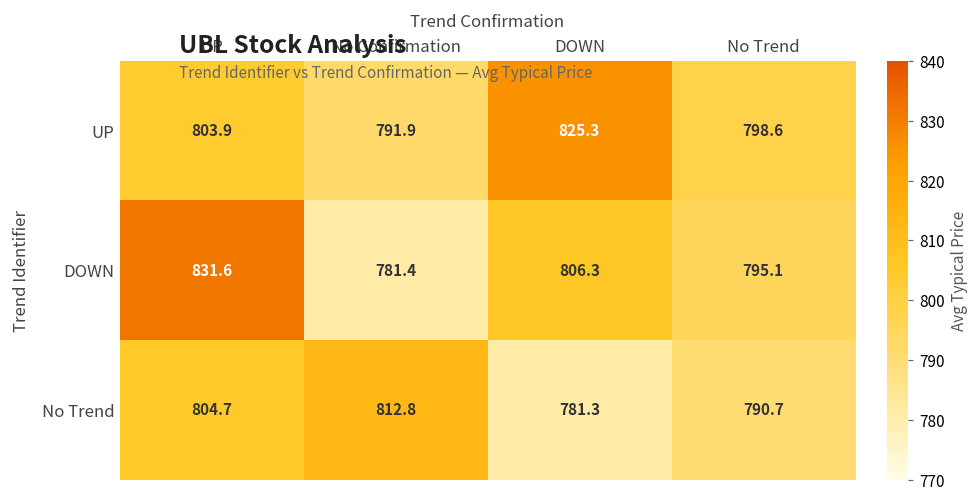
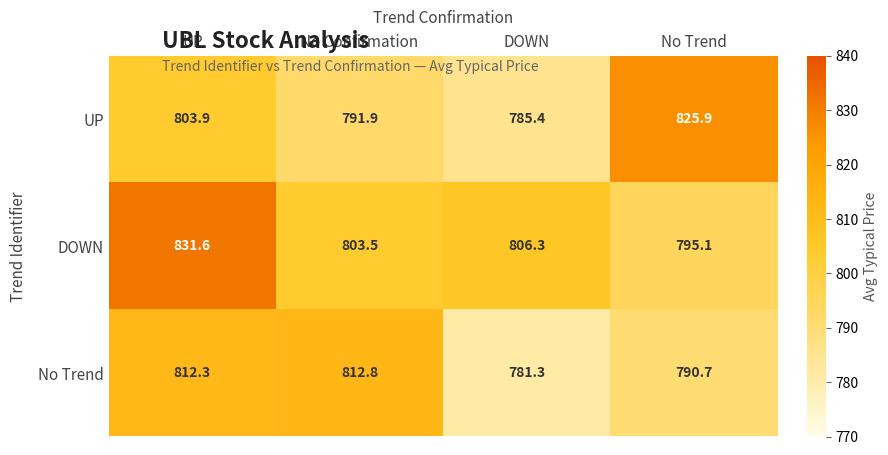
UP, DOWN: 825.3 -> 785.4
UP, No Trend: 798.6 -> 825.9
DOWN, No Confirmation: 781.4 -> 803.5
No Trend, UP: 804.7 -> 812.3
